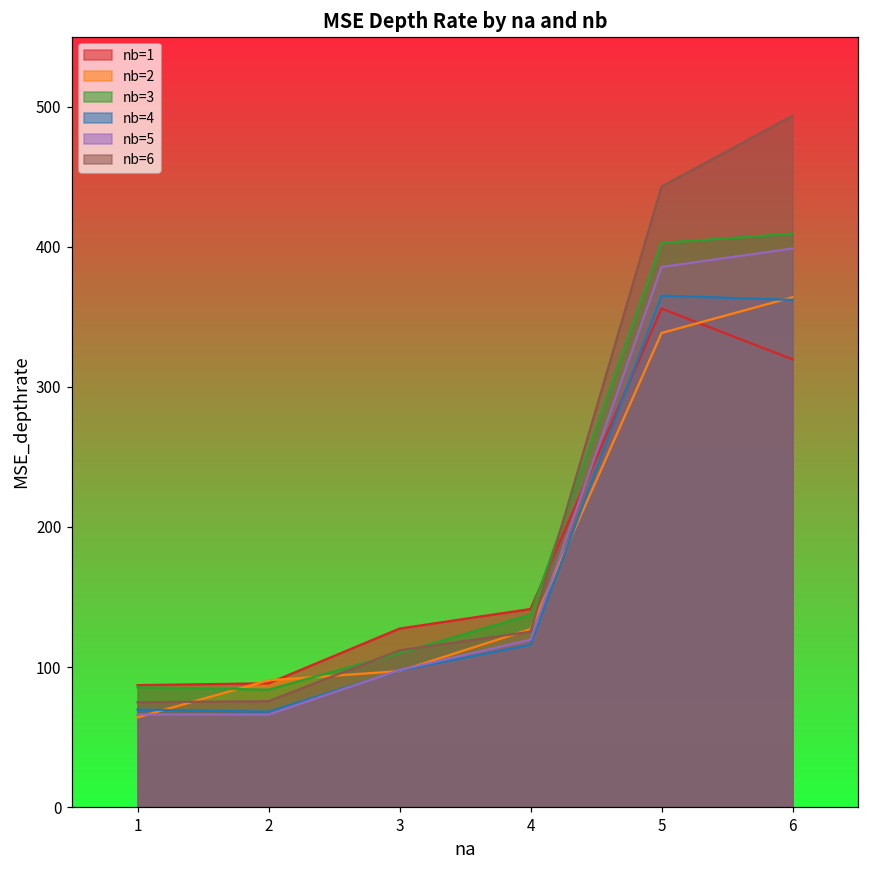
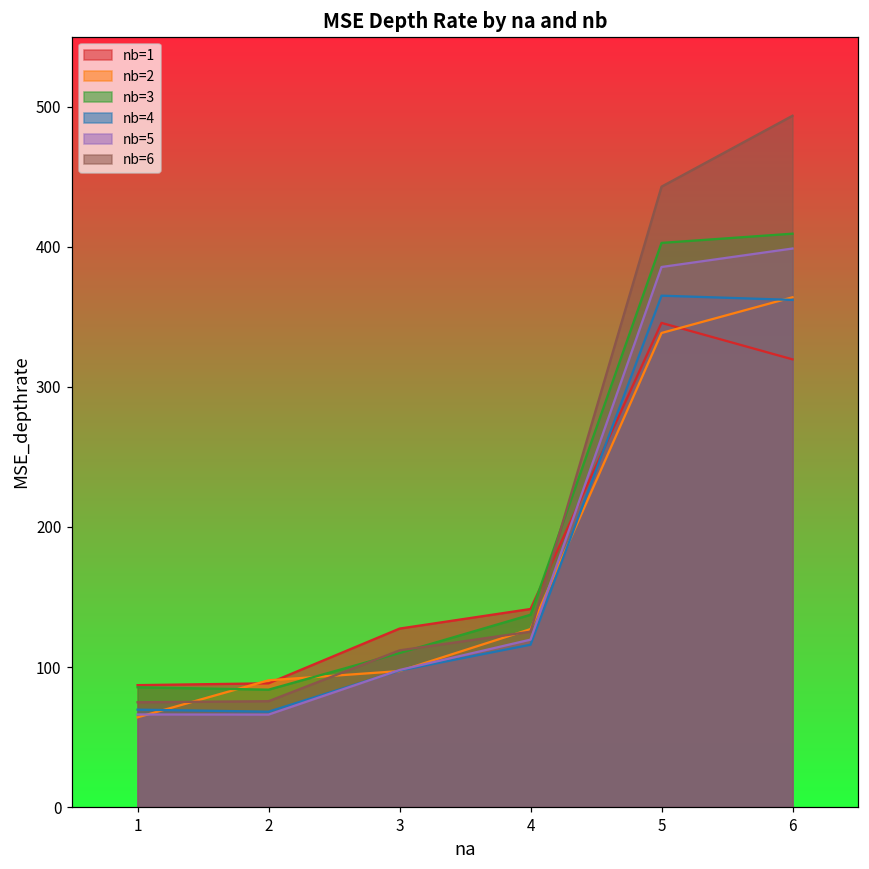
nb=1, 5: 356 -> 346
